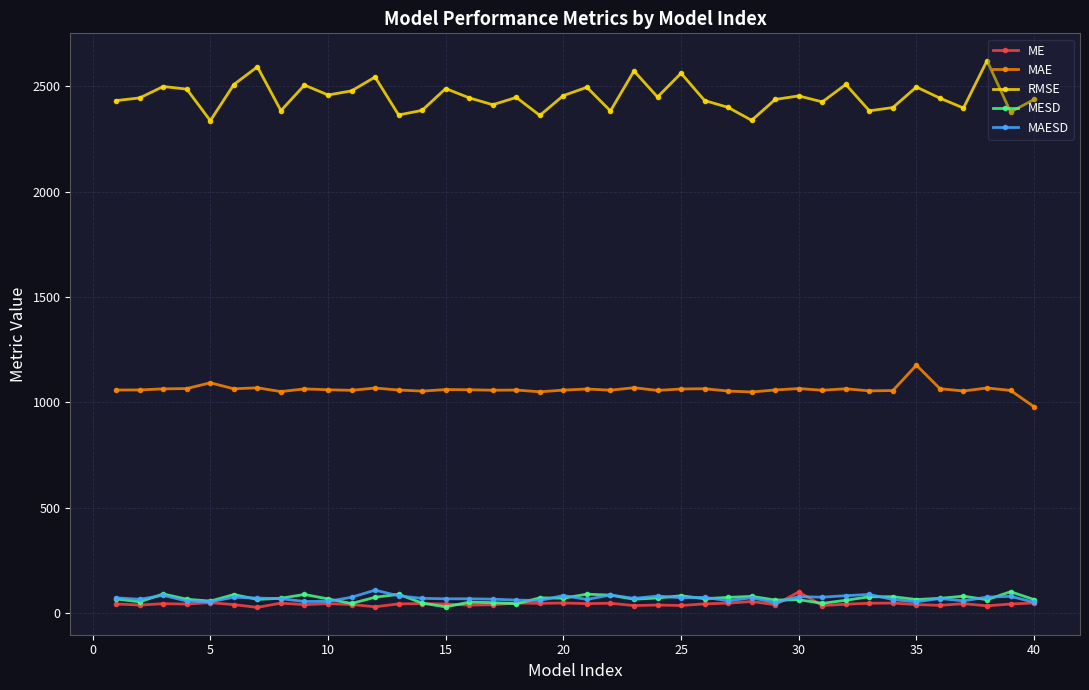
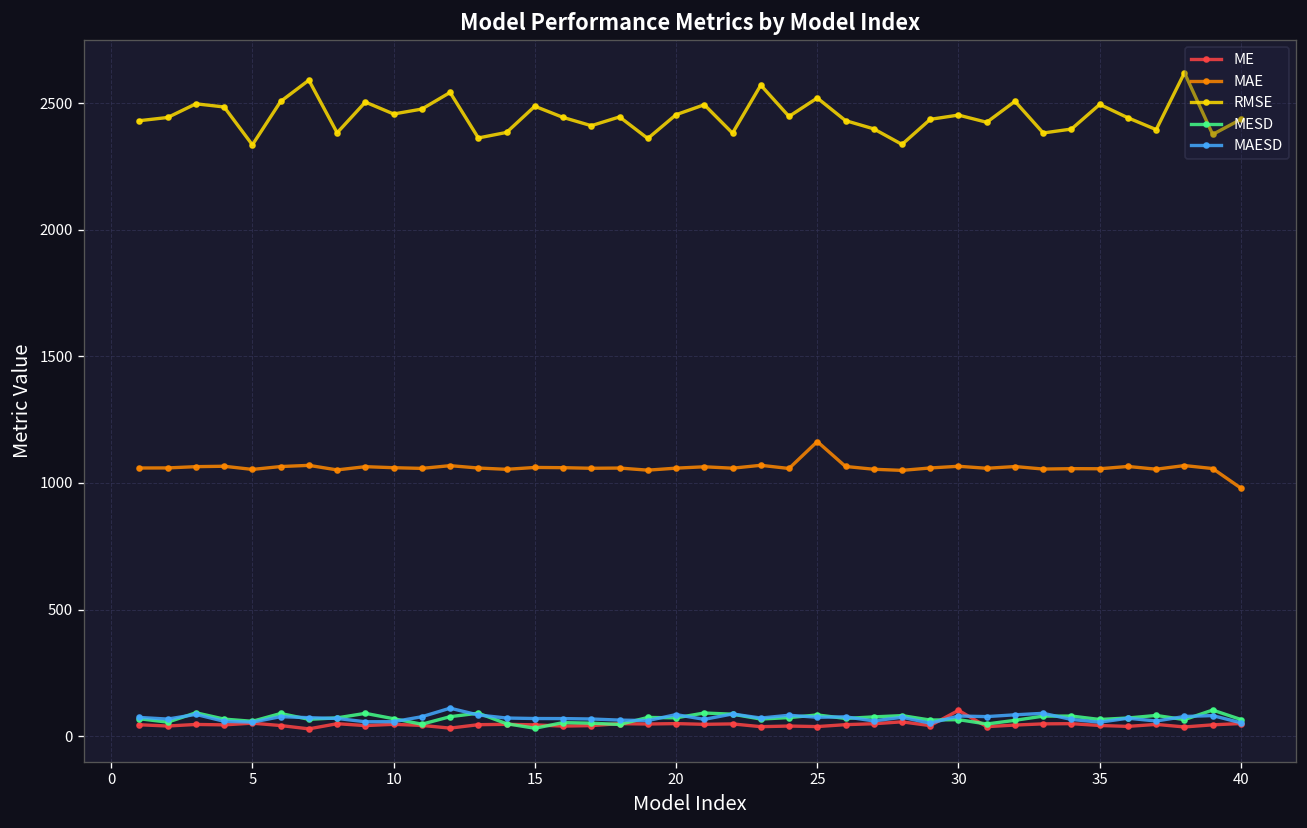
MAE, 5: 1090 -> 1050
MAE, 25: 1060 -> 1160
RMSE, 25: 2560 -> 2520
MAE, 35: 1180 -> 1060
